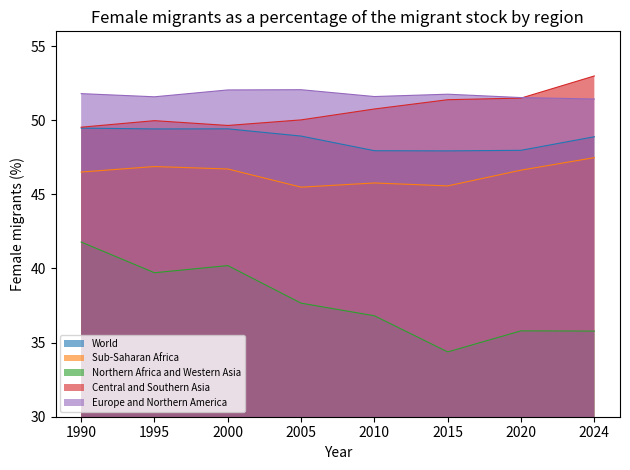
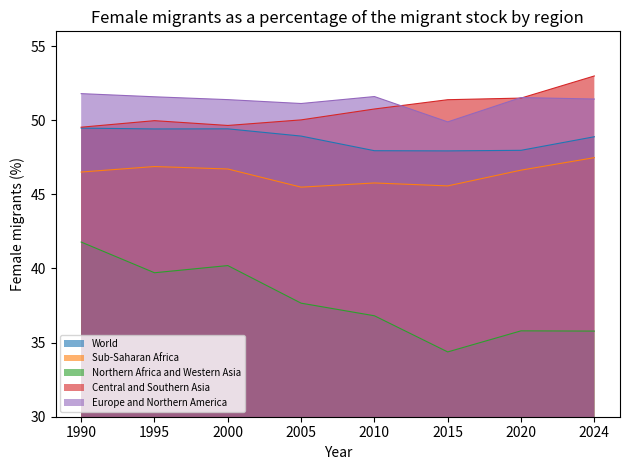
Europe and Northern America, 2000: 52.0 -> 51.4
Europe and Northern America, 2005: 52.1 -> 51.1
Europe and Northern America, 2015: 51.8 -> 49.9
